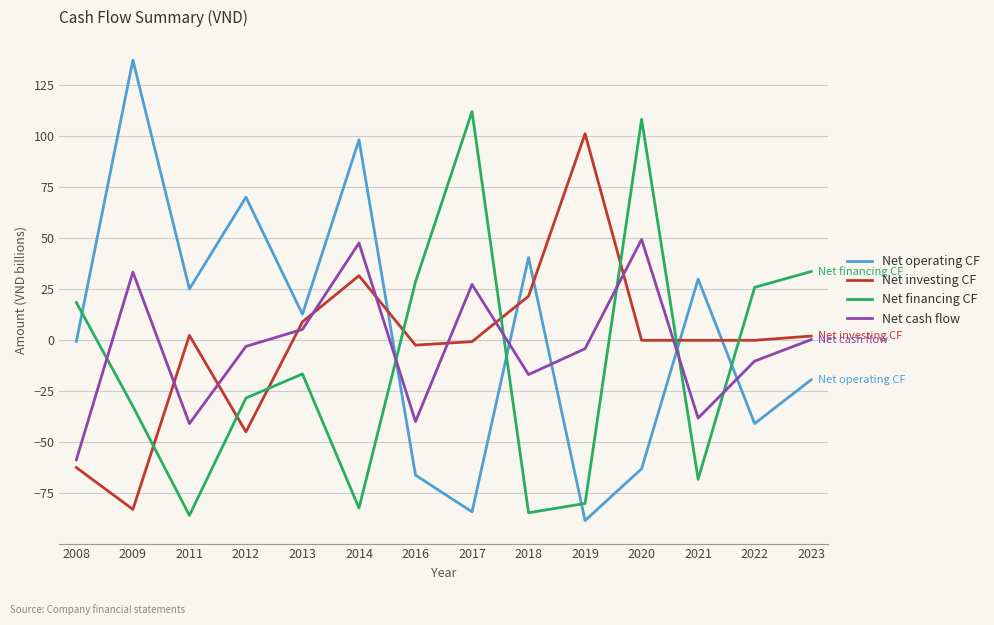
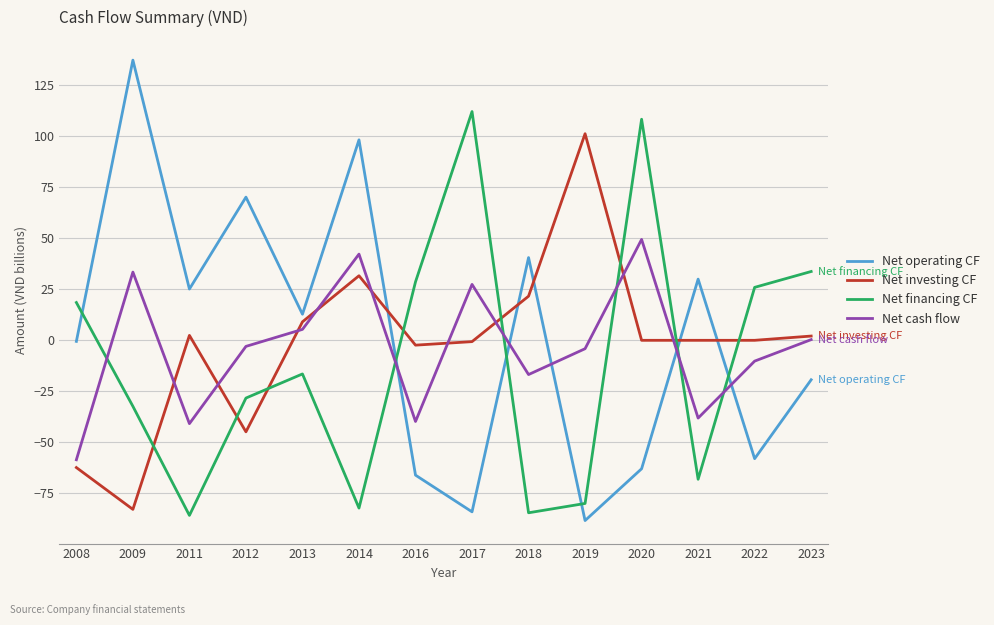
Net cash flow, 2014: 48 -> 42
Net operating CF, 2022: -41 -> -58
